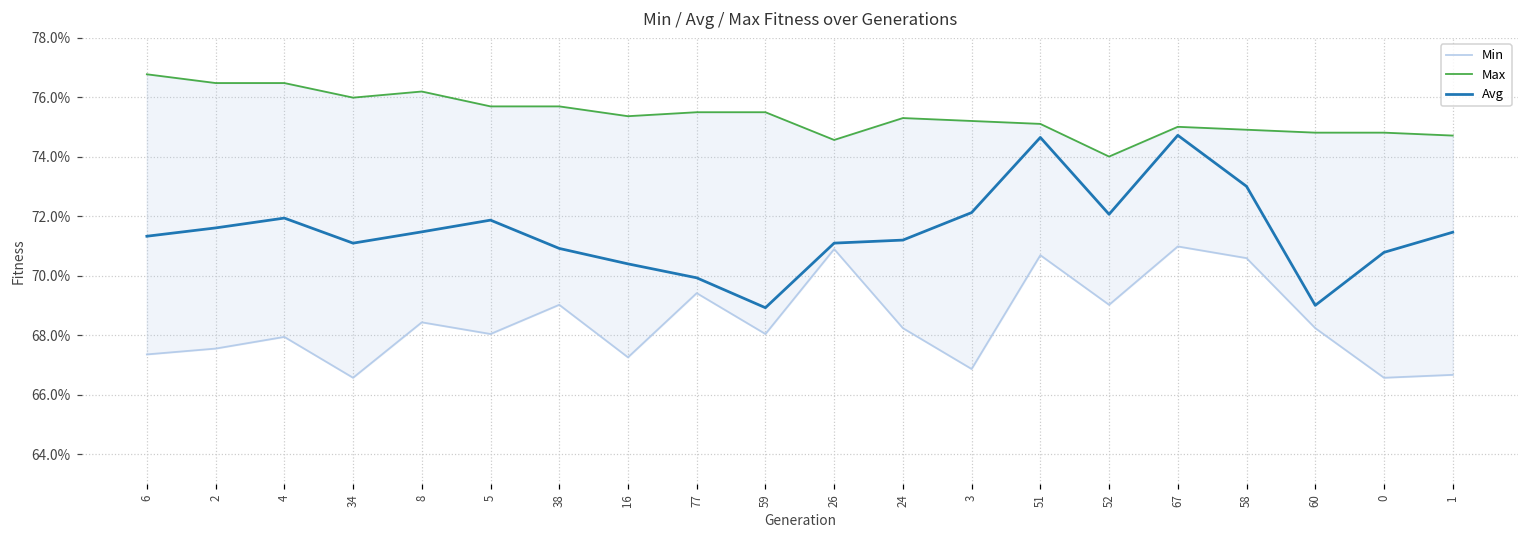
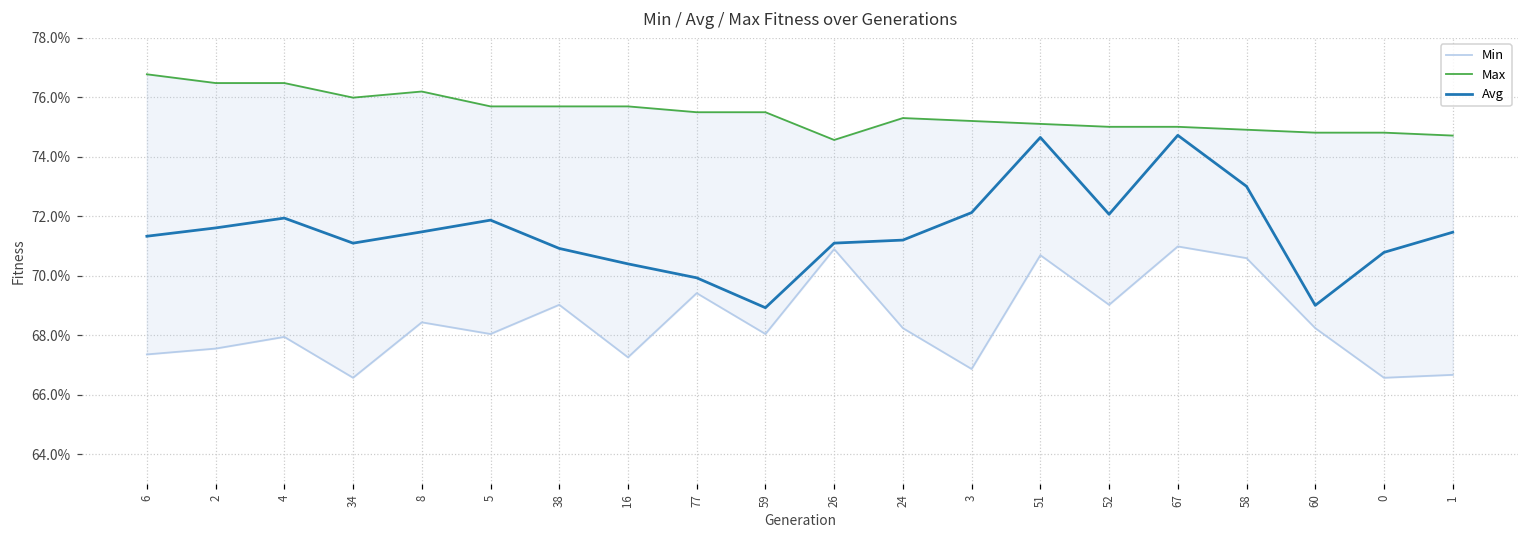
Max, 16: 75.4% -> 75.7%
Max, 52: 74.0% -> 75.0%
